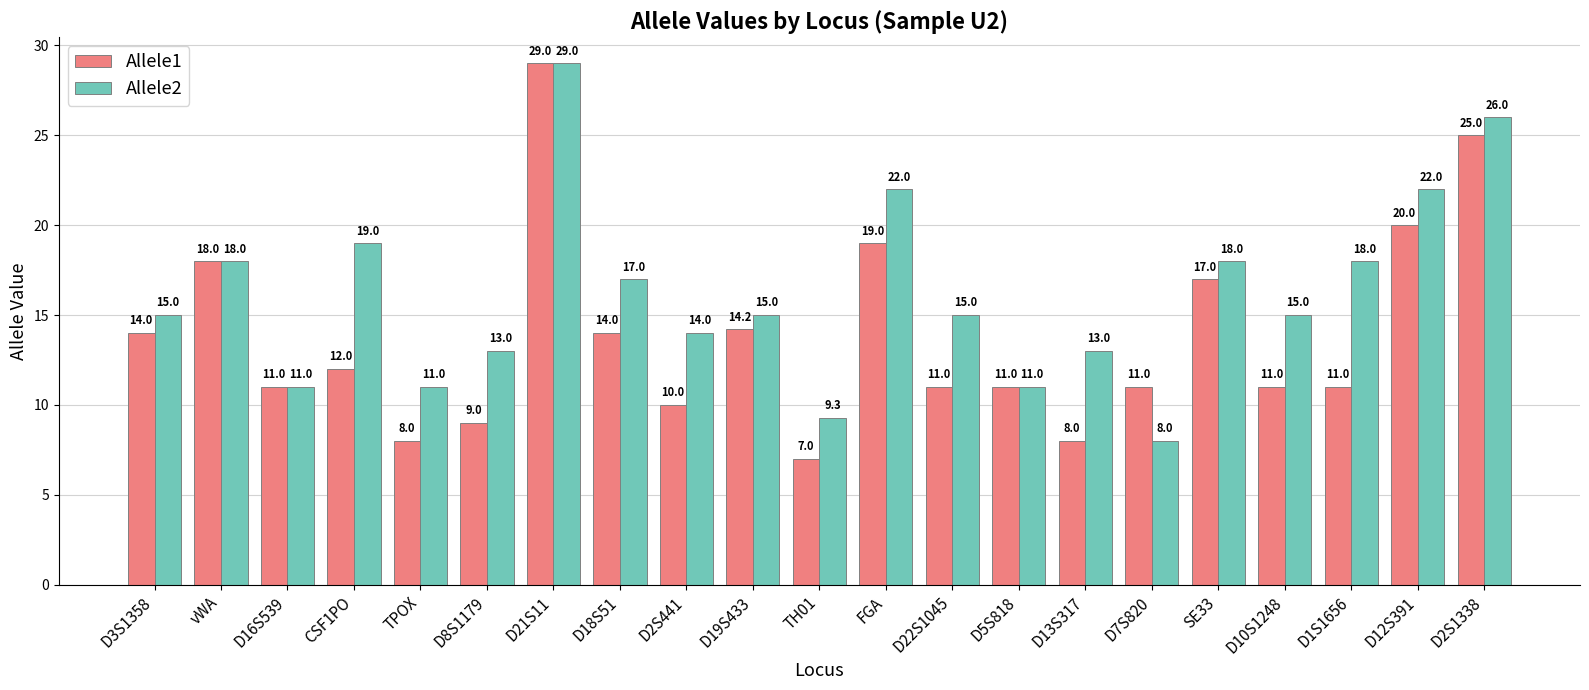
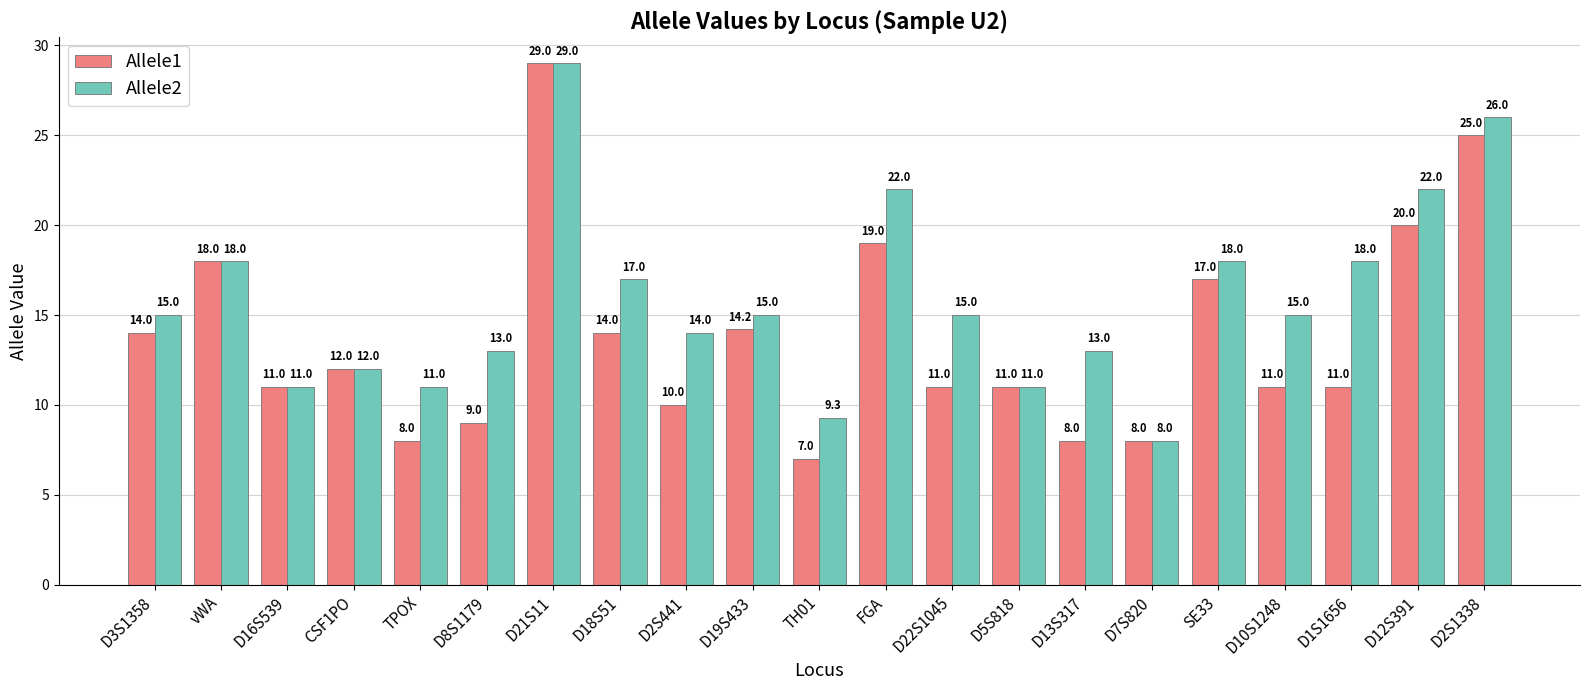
Allele2, CSF1PO: 19.0 -> 12.0
Allele1, D7S820: 11.0 -> 8.0
